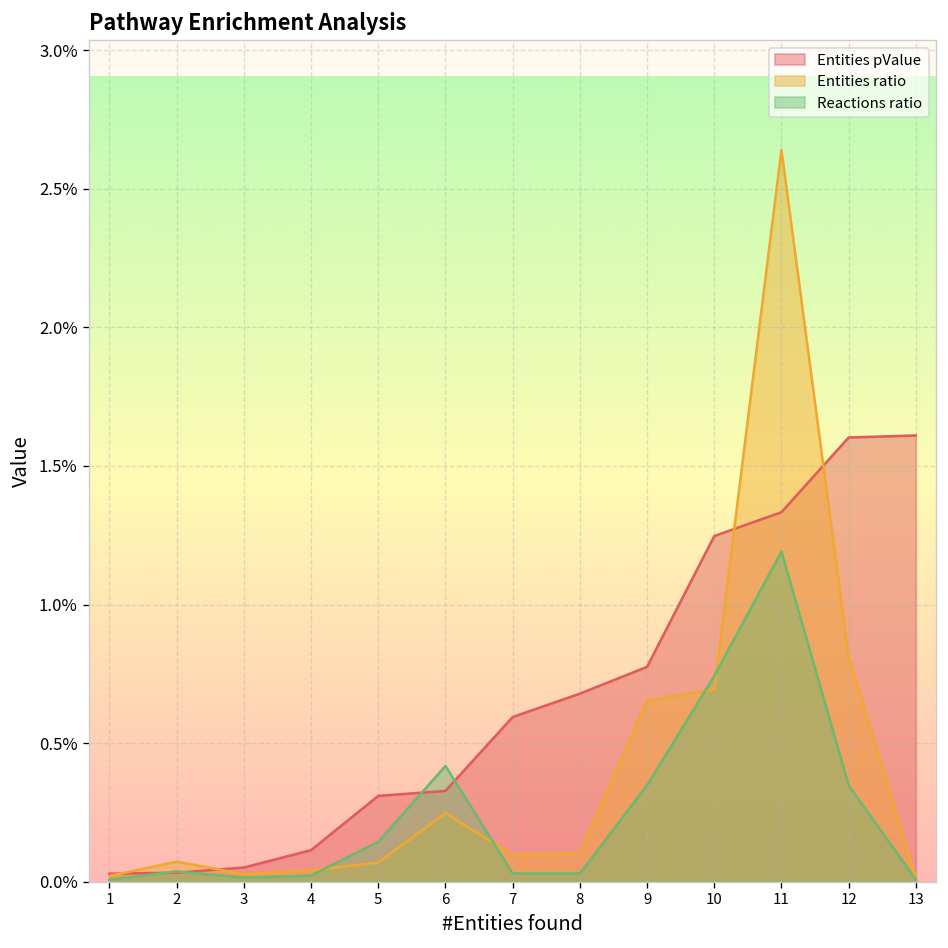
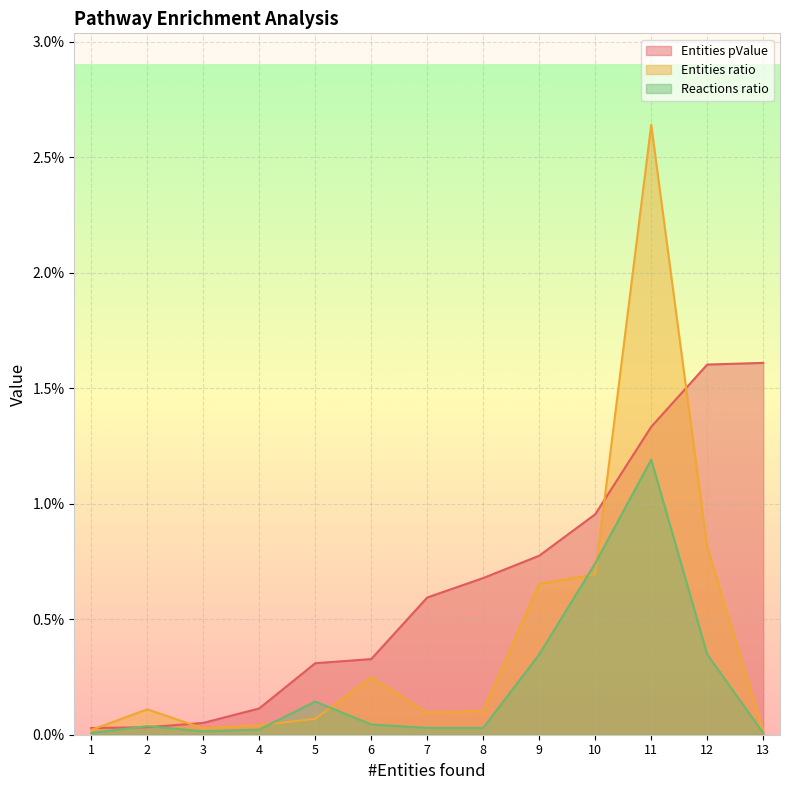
Entities ratio, 2: 0.07% -> 0.11%
Reactions ratio, 6: 0.42% -> 0.04%
Entities pValue, 10: 1.25% -> 0.95%
